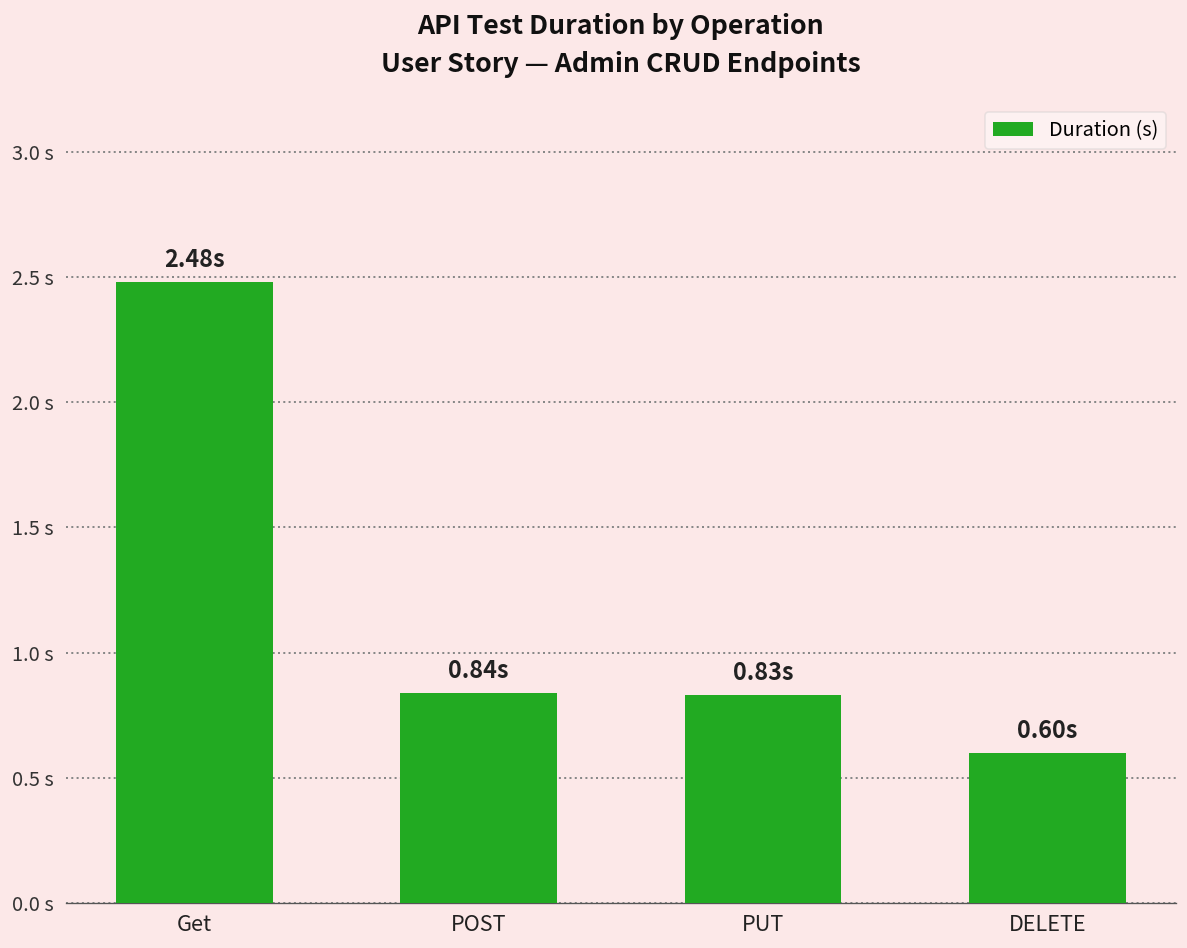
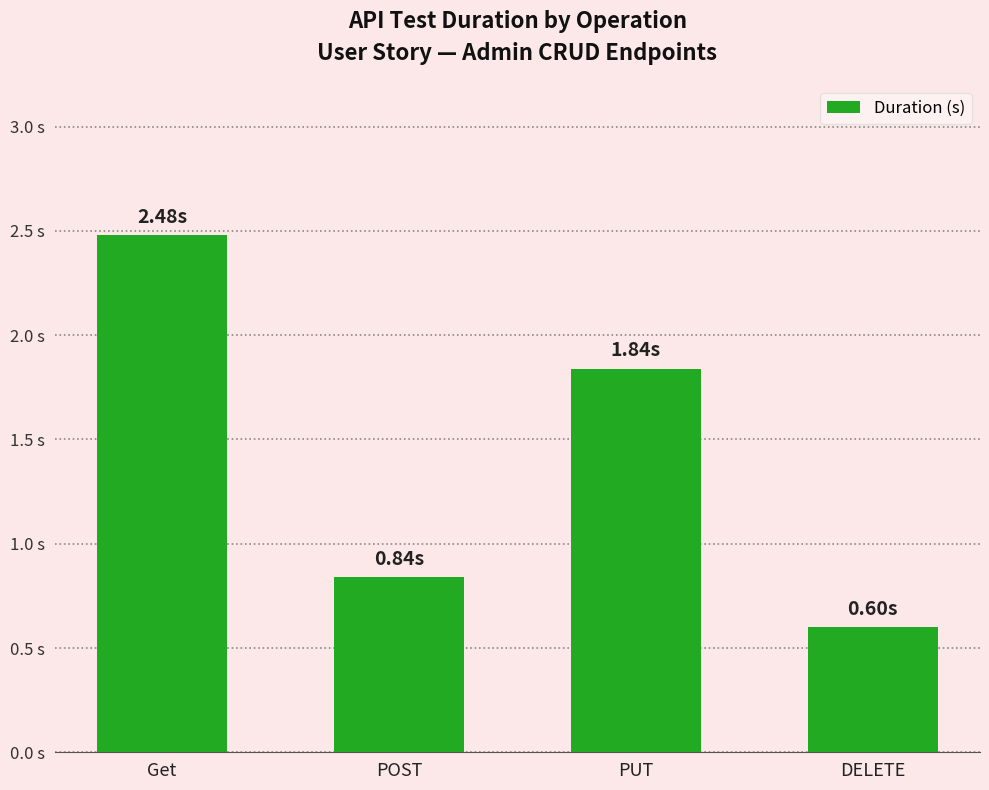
PUT: 0.83s -> 1.84s
